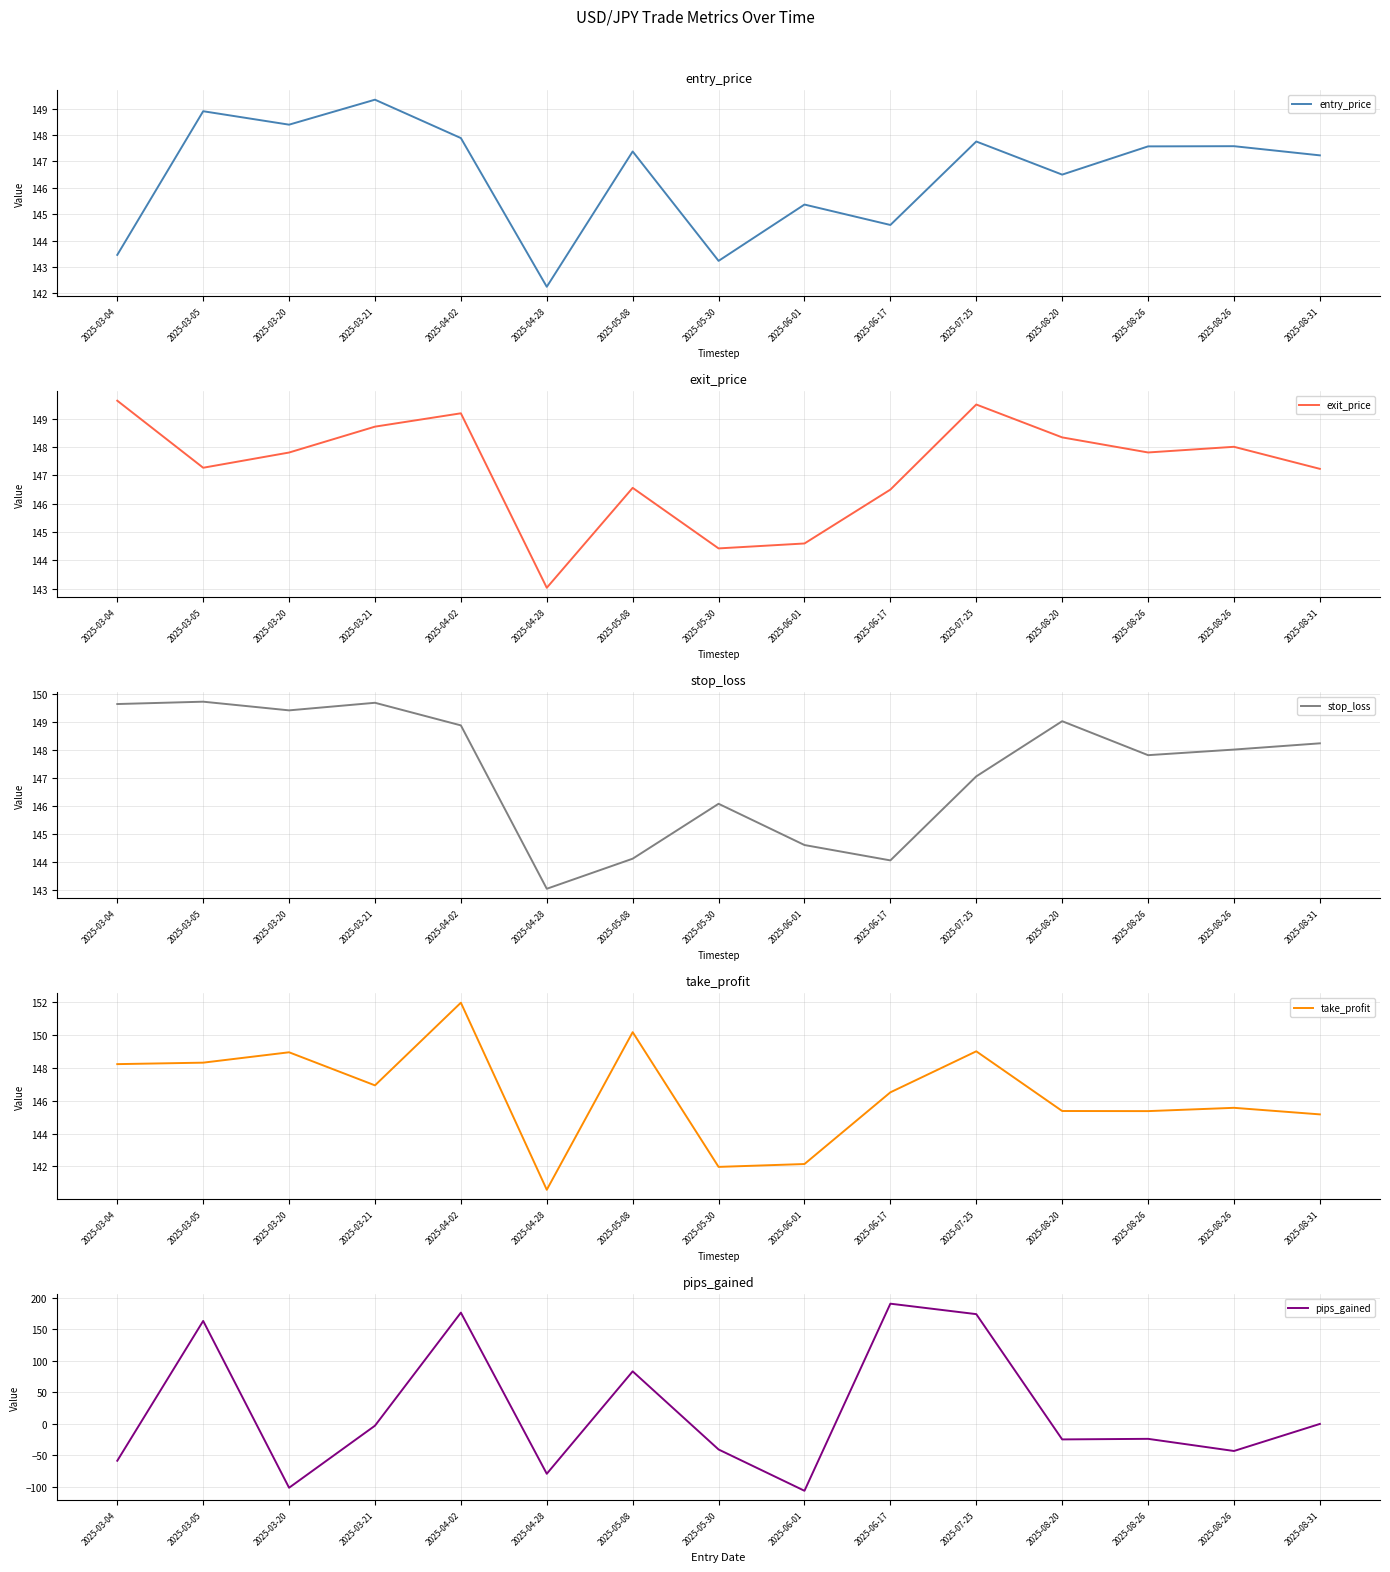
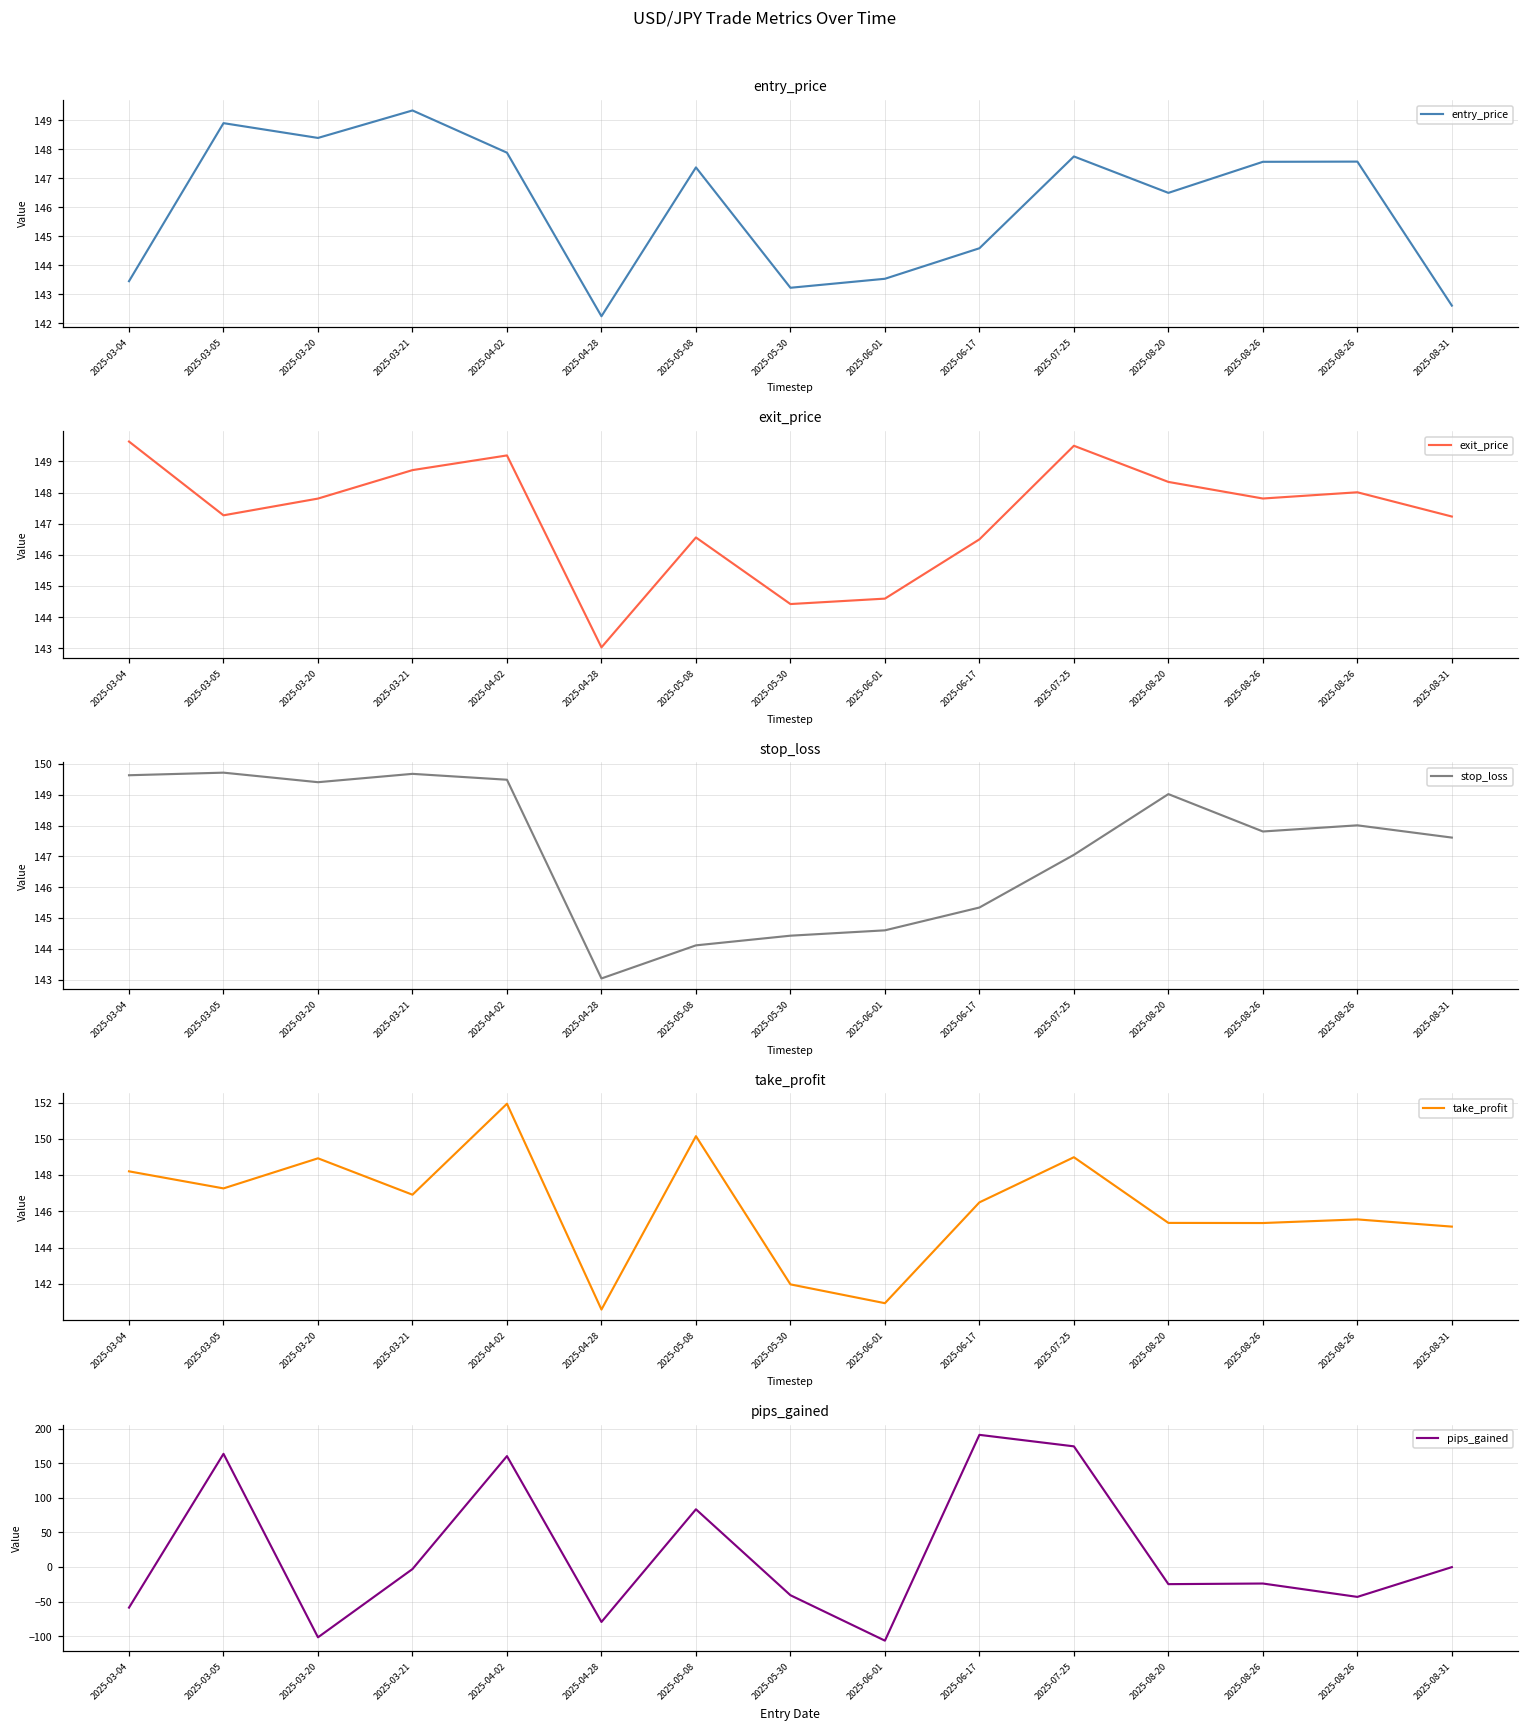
entry_price, 2025-06-01: 145.4 -> 143.5
entry_price, 2025-08-31: 147.2 -> 142.6
stop_loss, 2025-04-02: 148.9 -> 149.5
stop_loss, 2025-05-30: 146.1 -> 144.4
stop_loss, 2025-06-17: 144.1 -> 145.3
stop_loss, 2025-08-31: 148.2 -> 147.6
take_profit, 2025-03-05: 148.3 -> 147.3
take_profit, 2025-06-01: 142.1 -> 140.9
pips_gained, 2025-04-02: 180 -> 160
